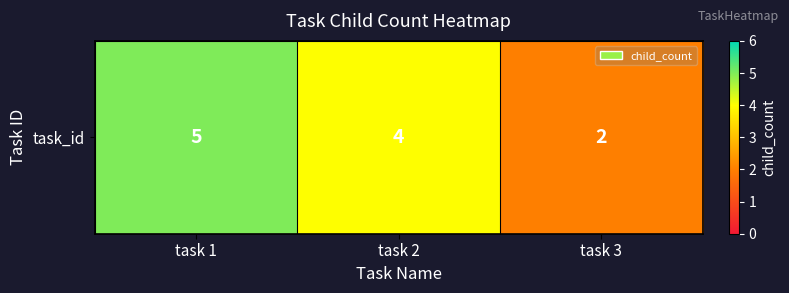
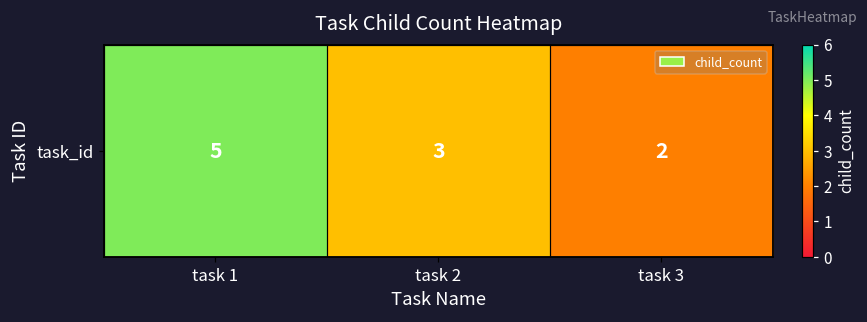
task_id, task 2: 4 -> 3
